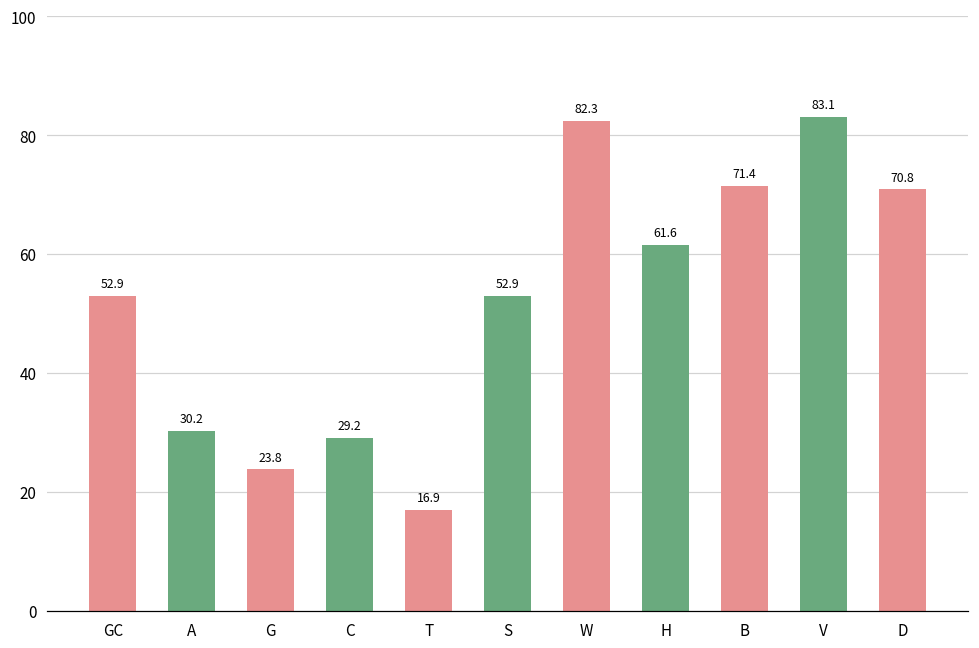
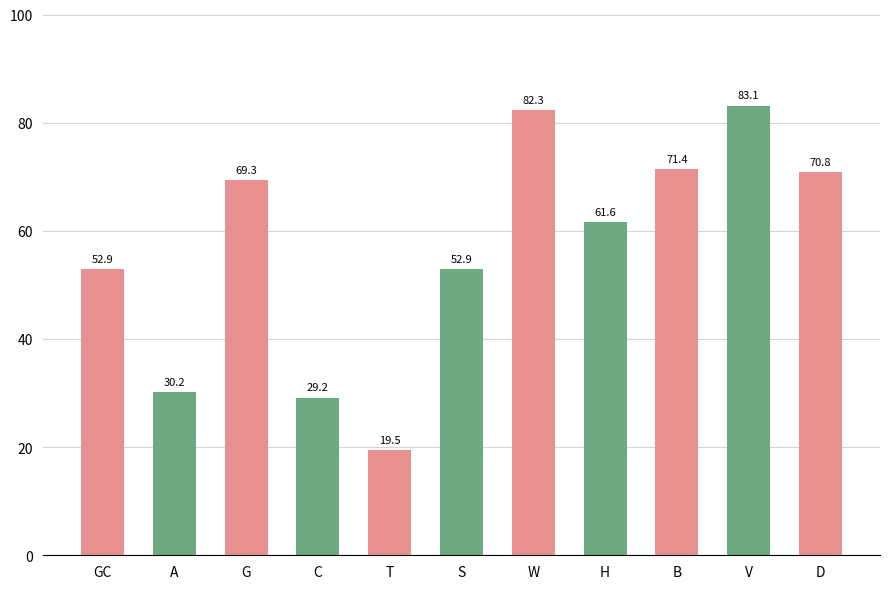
G: 23.8 -> 69.3
T: 16.9 -> 19.5
